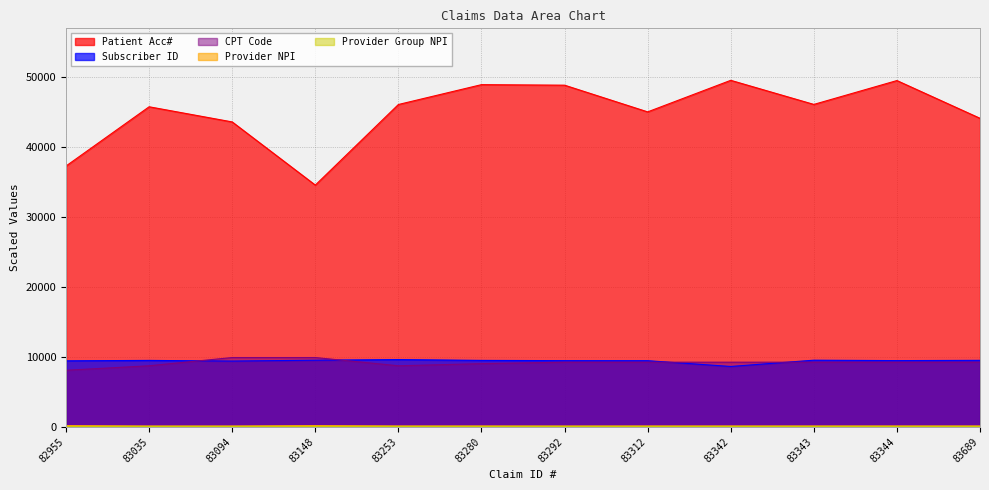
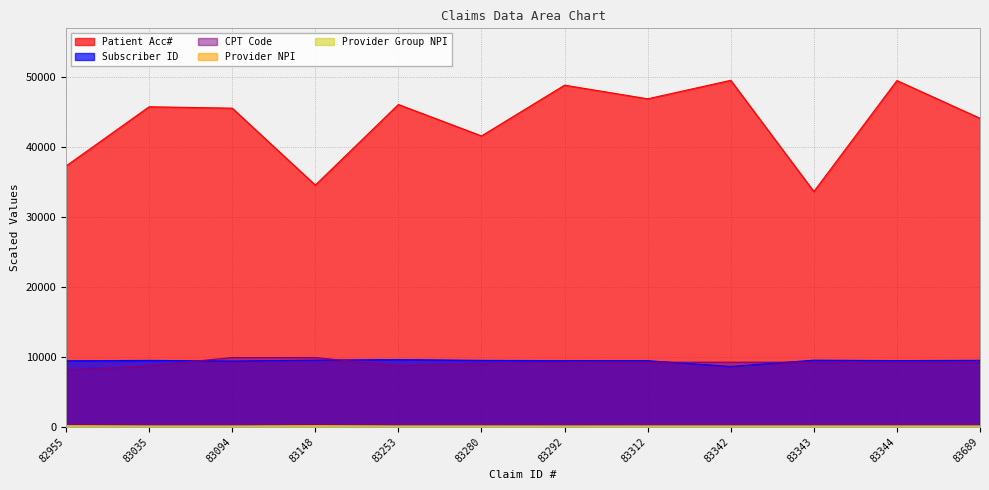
Patient Acc#, 83094: 44000 -> 46000
Patient Acc#, 83280: 49000 -> 42000
Patient Acc#, 83312: 45000 -> 47000
Patient Acc#, 83343: 46000 -> 34000
